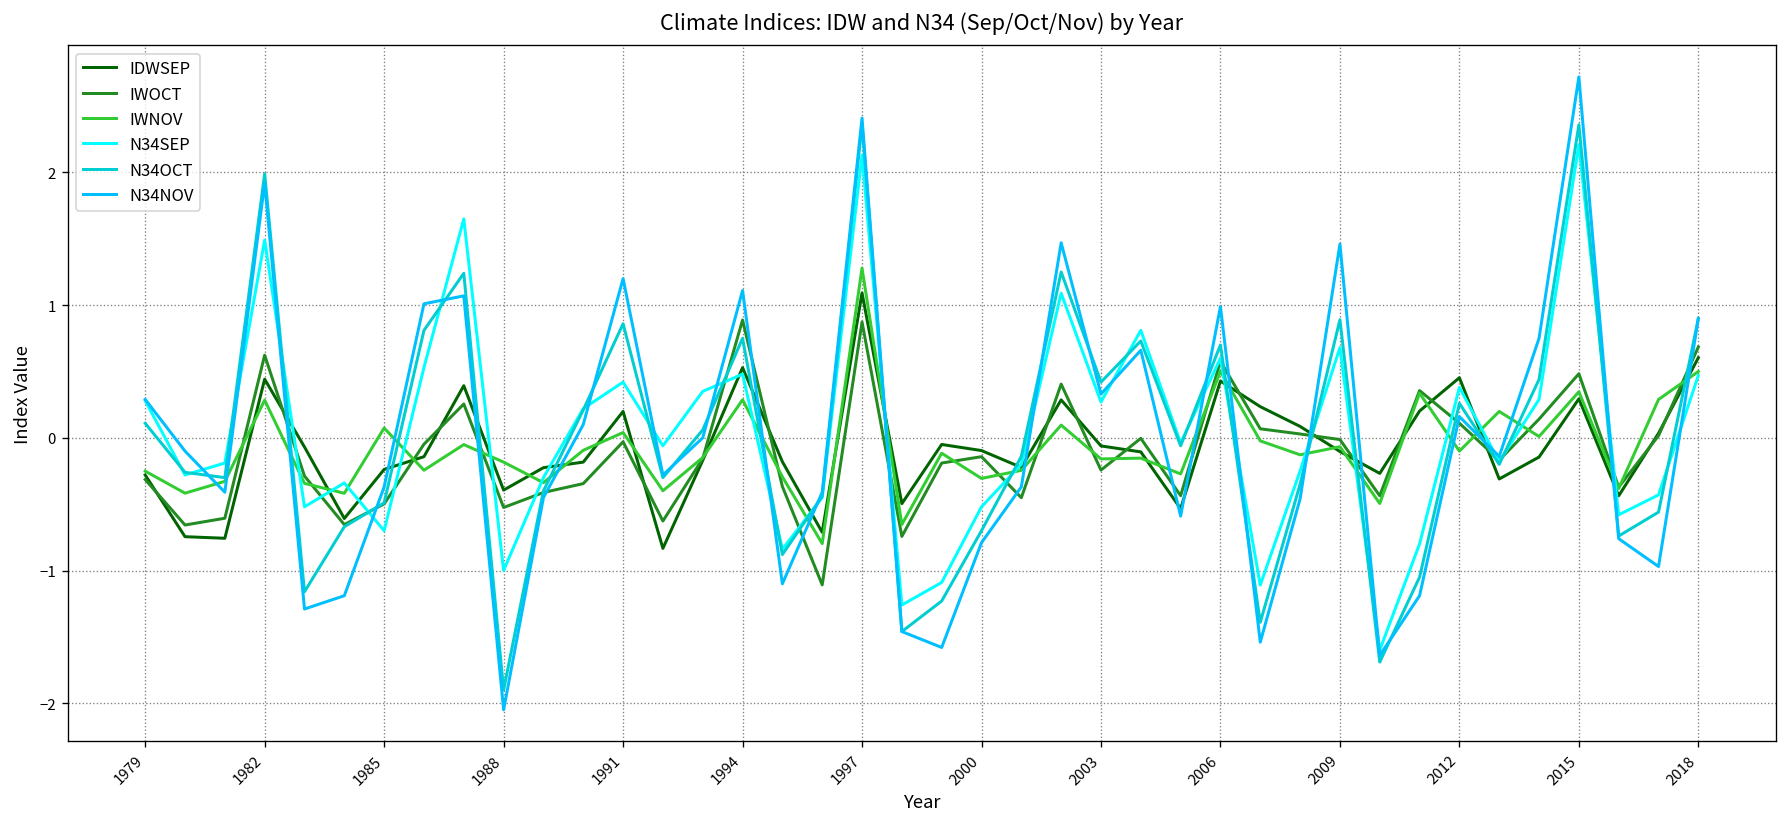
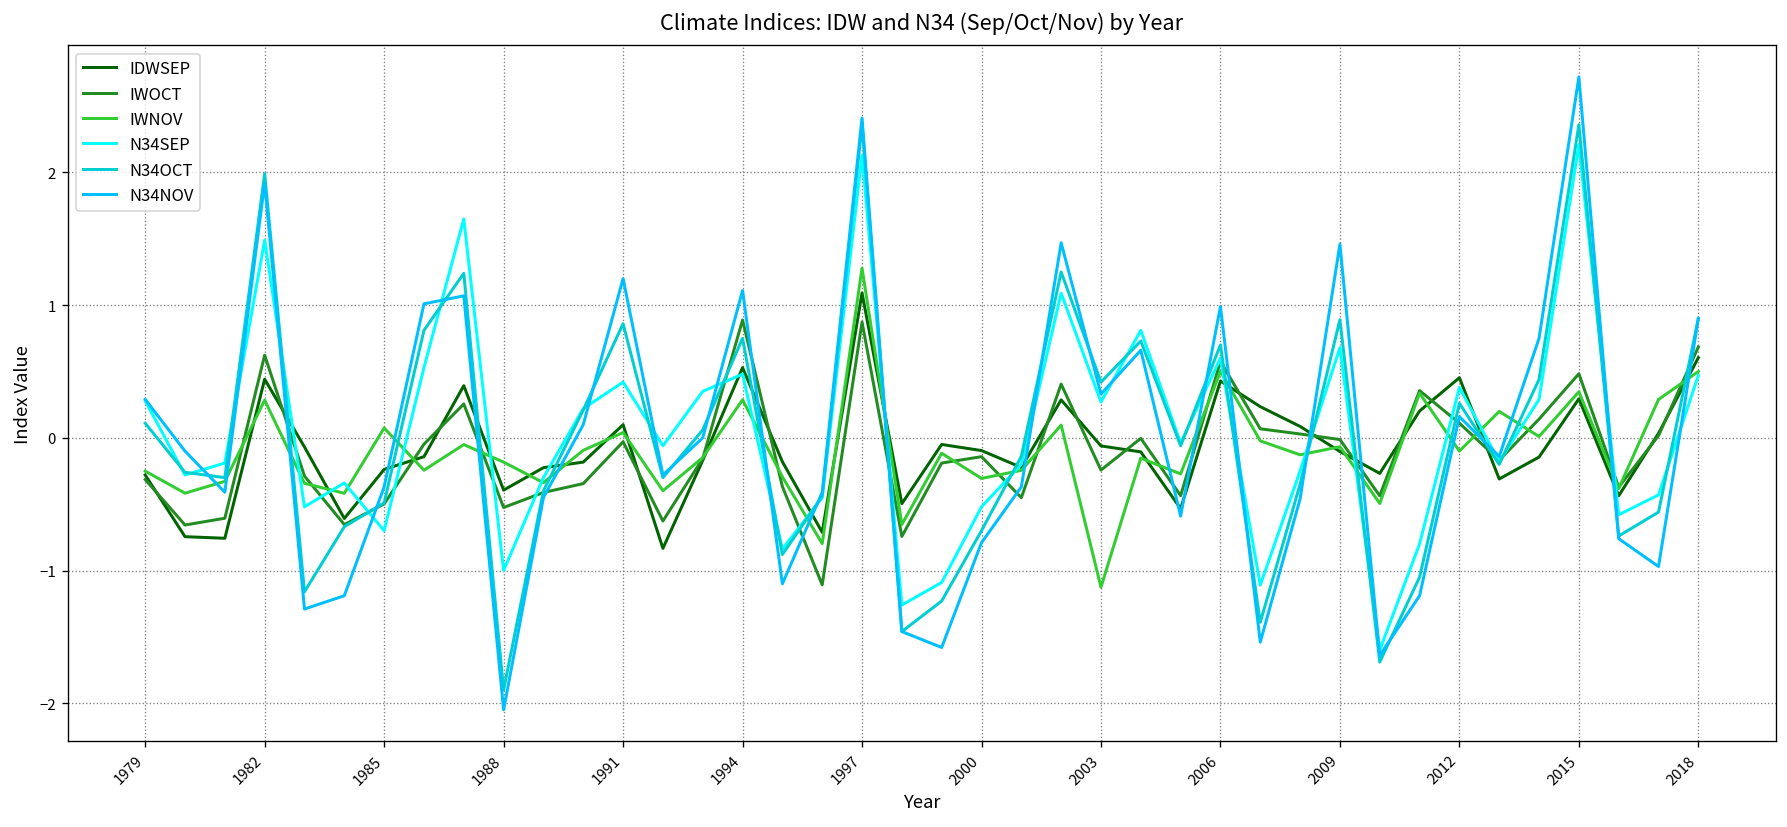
IDWSEP, 1991: 0.20 -> 0.10
IWNOV, 2003: -0.16 -> -1.13
